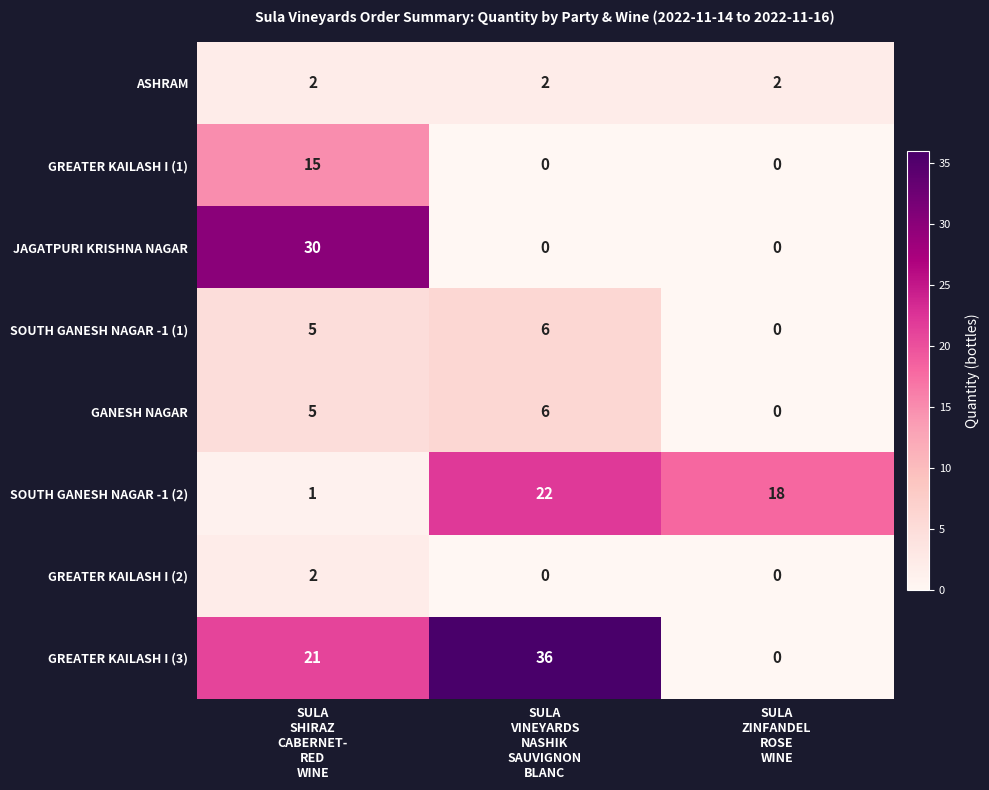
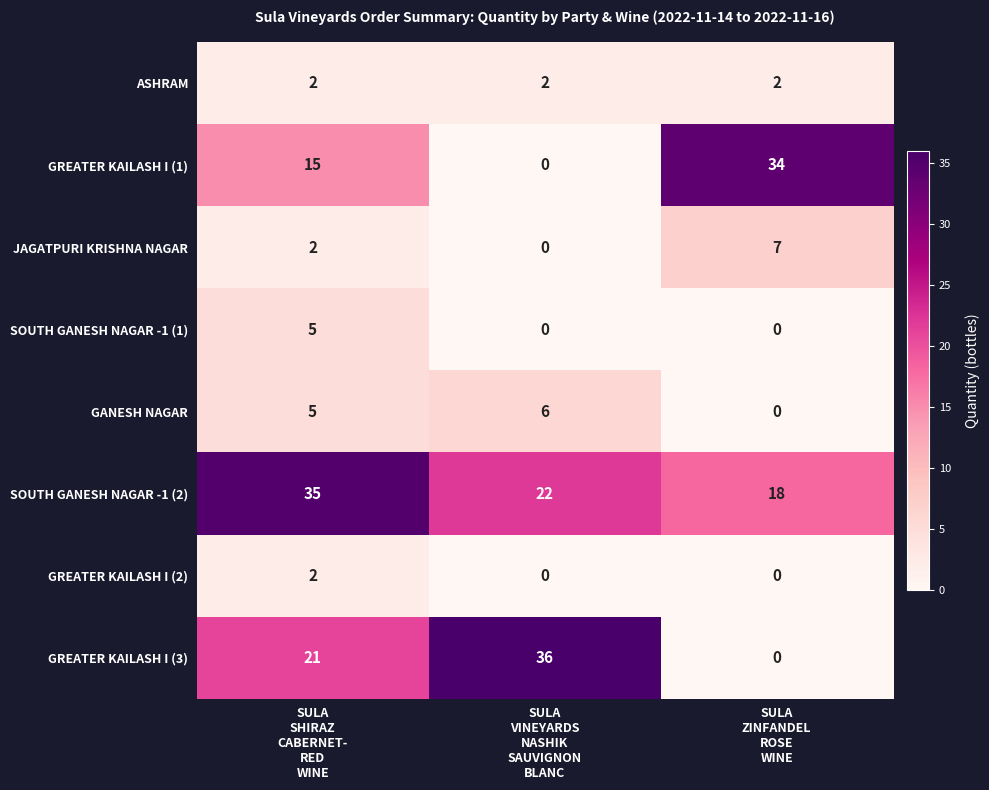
GREATER KAILASH I (1), SULA ZINFANDEL ROSE WINE: 0 -> 34
JAGATPURI KRISHNA NAGAR, SULA SHIRAZ CABERNET- RED WINE: 30 -> 2
JAGATPURI KRISHNA NAGAR, SULA ZINFANDEL ROSE WINE: 0 -> 7
SOUTH GANESH NAGAR -1 (1), SULA VINEYARDS NASHIK SAUVIGNON BLANC: 6 -> 0
SOUTH GANESH NAGAR -1 (2), SULA SHIRAZ CABERNET- RED WINE: 1 -> 35
